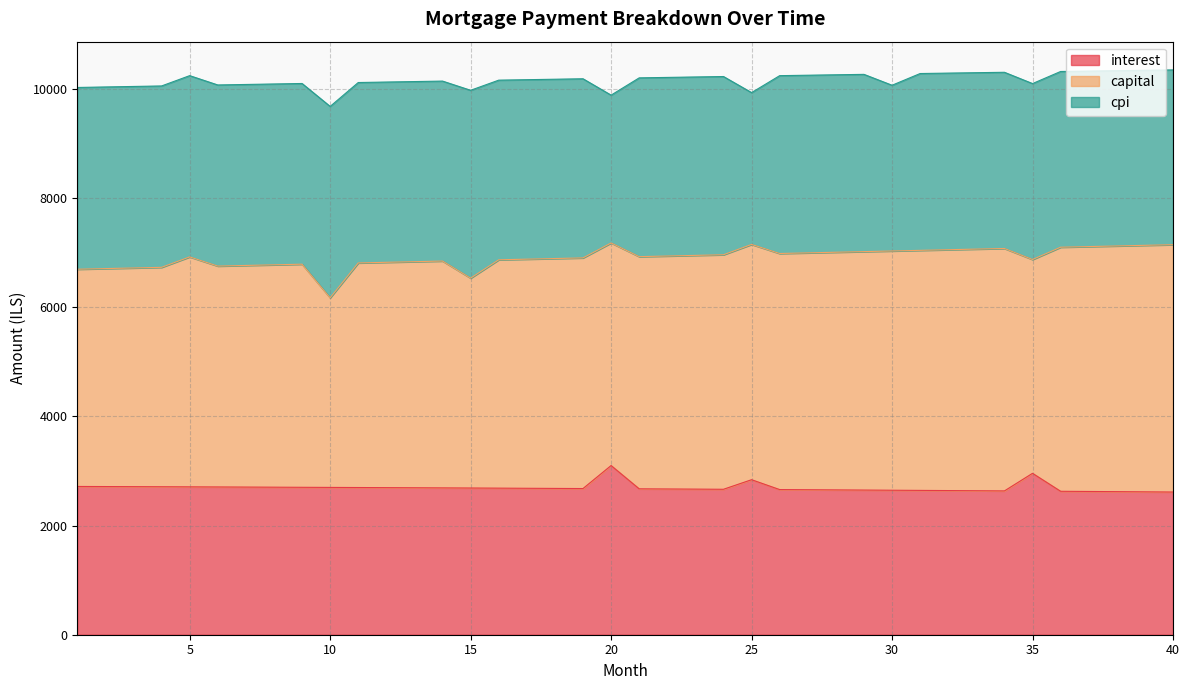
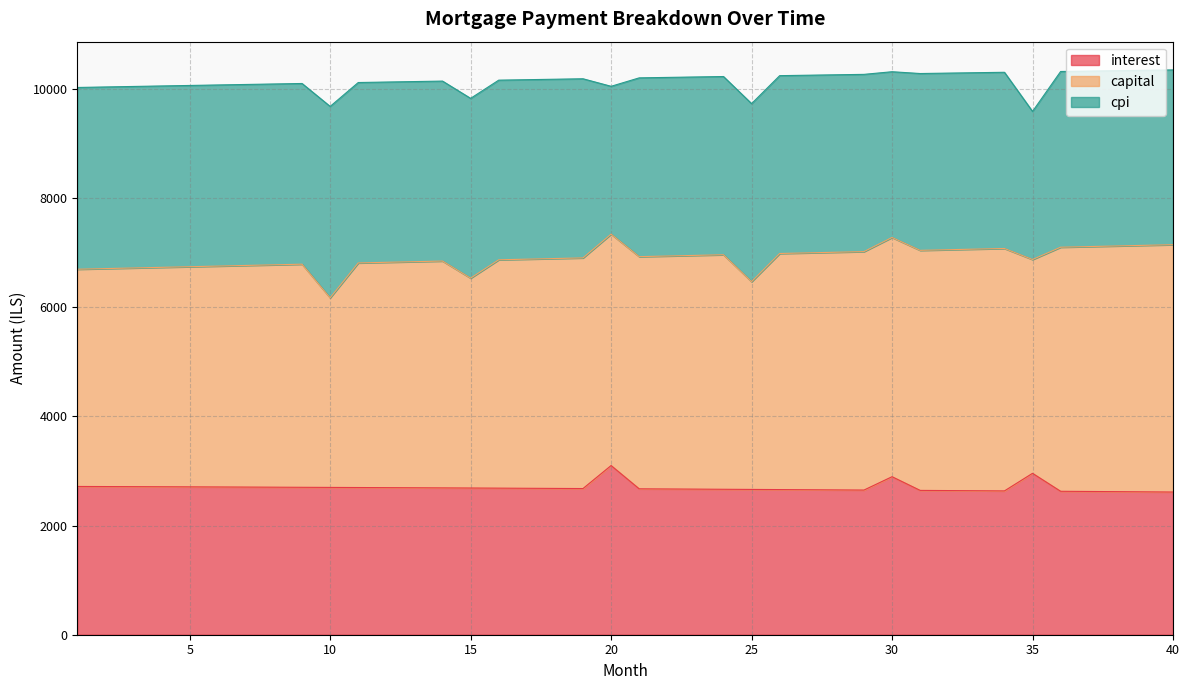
capital, 5: 4200 -> 4000
cpi, 15: 3400 -> 3300
capital, 20: 4100 -> 4200
interest, 25: 2800 -> 2700
capital, 25: 4300 -> 3800
cpi, 25: 2800 -> 3300
interest, 30: 2600 -> 2900
cpi, 35: 3200 -> 2700
